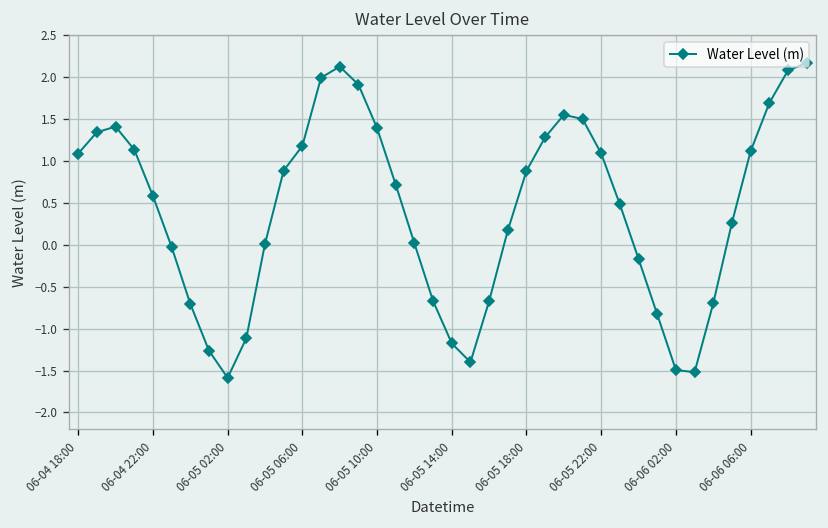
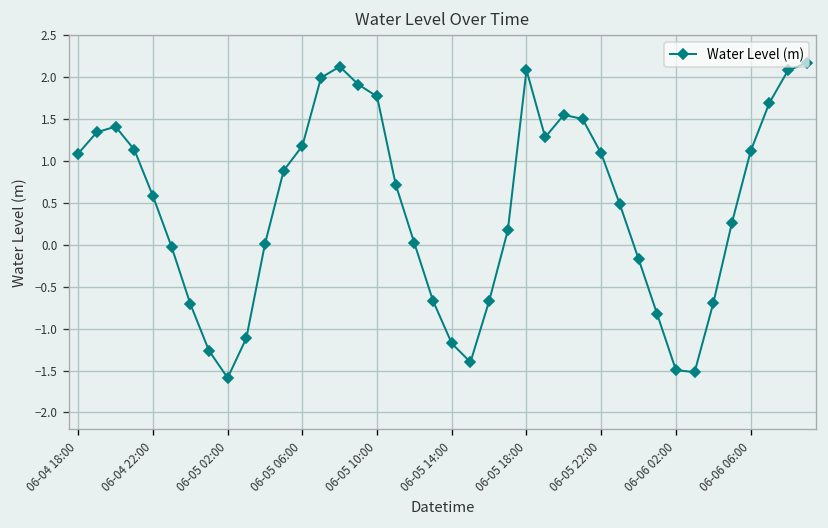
06-05 10:00: 1.4 -> 1.8
06-05 18:00: 0.9 -> 2.1
